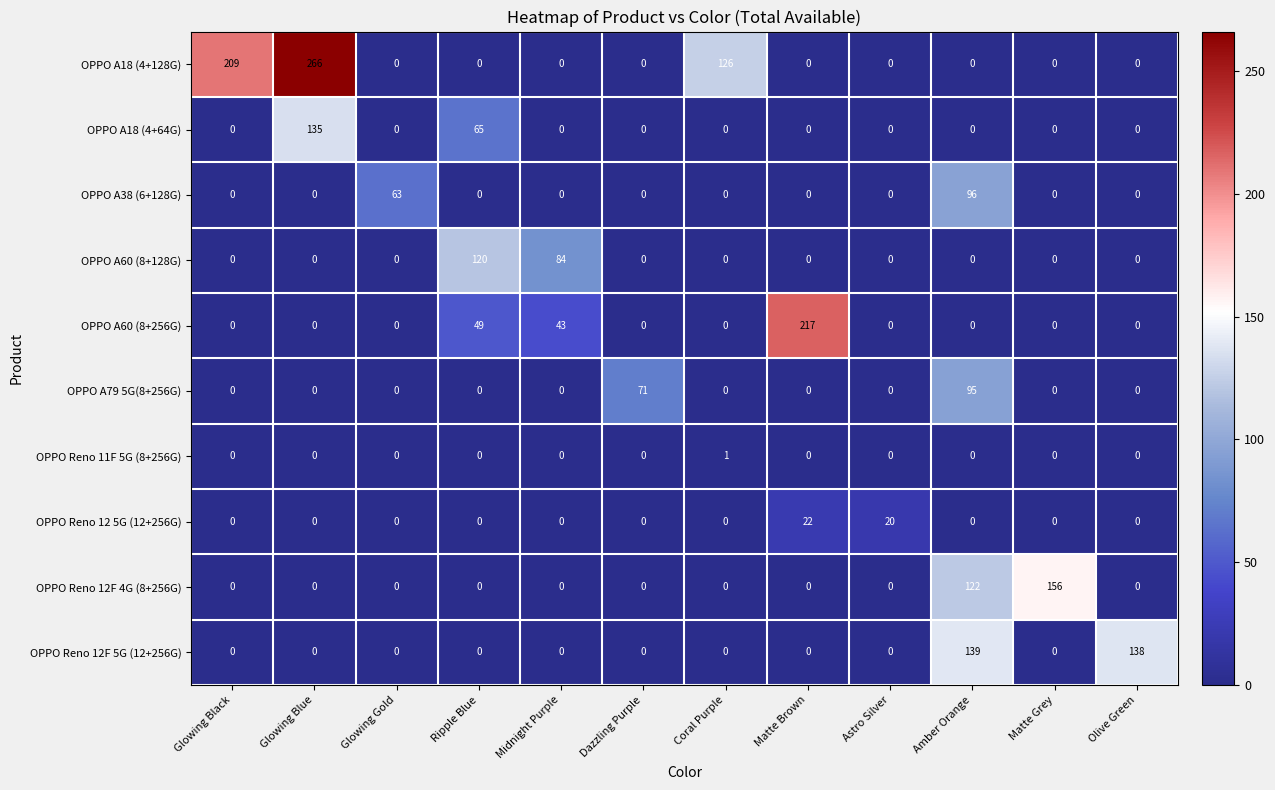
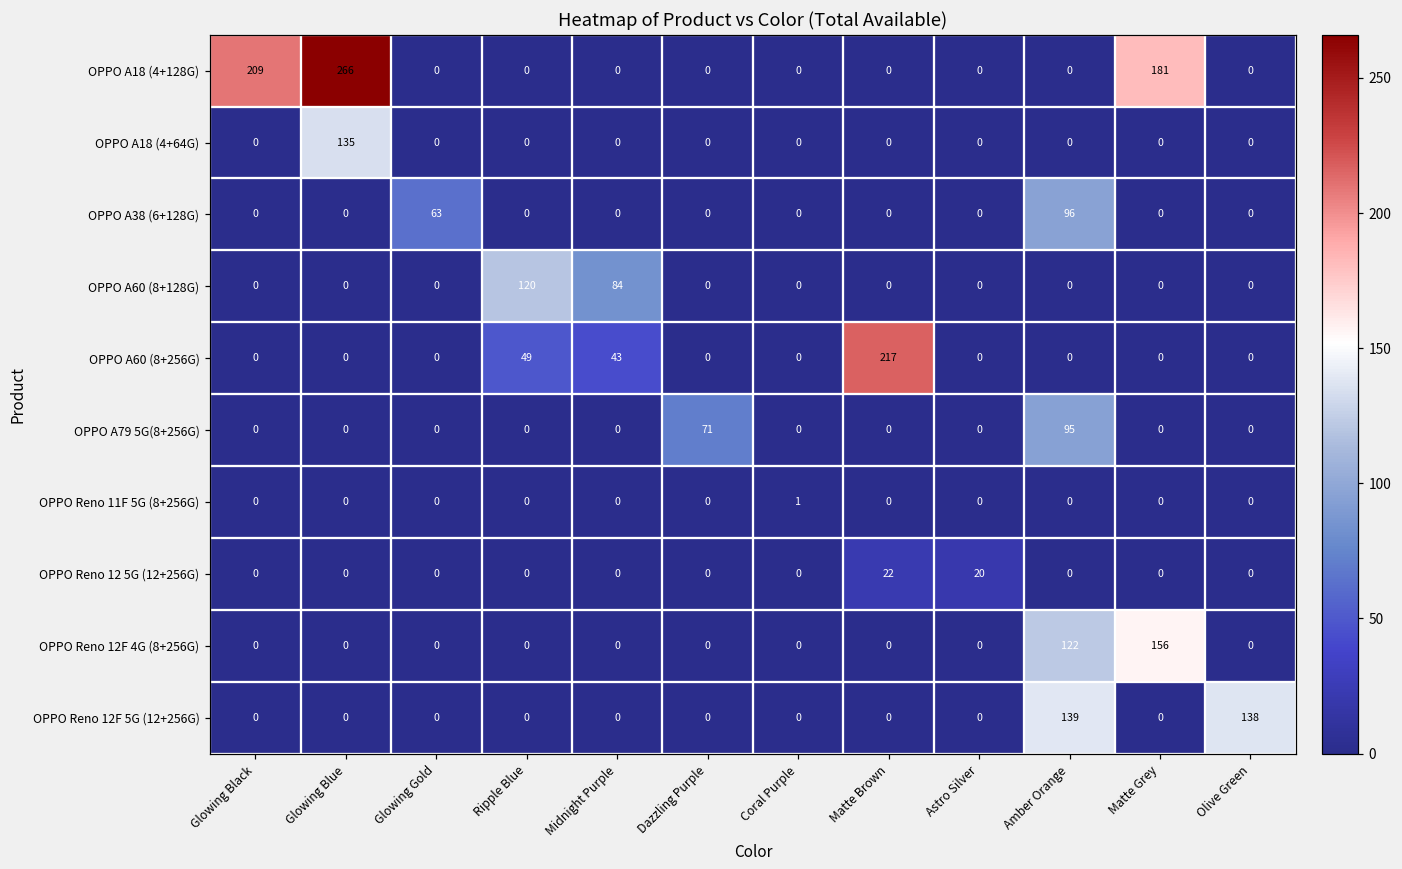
OPPO A18 (4+128G), Coral Purple: 126 -> 0
OPPO A18 (4+128G), Matte Grey: 0 -> 181
OPPO A18 (4+64G), Ripple Blue: 65 -> 0
